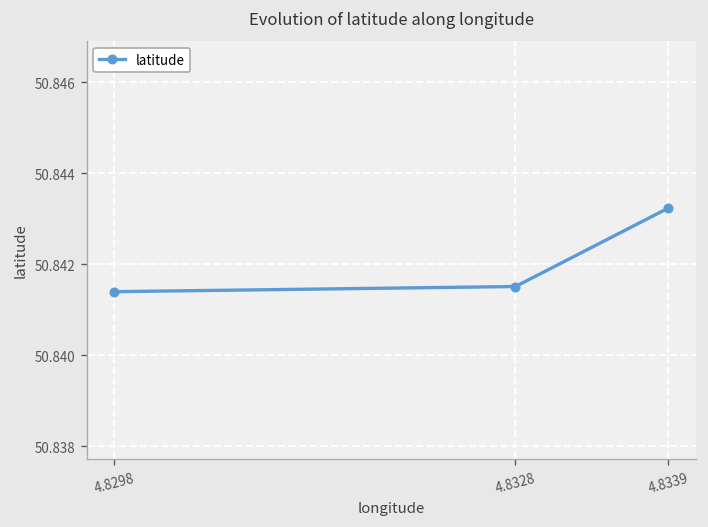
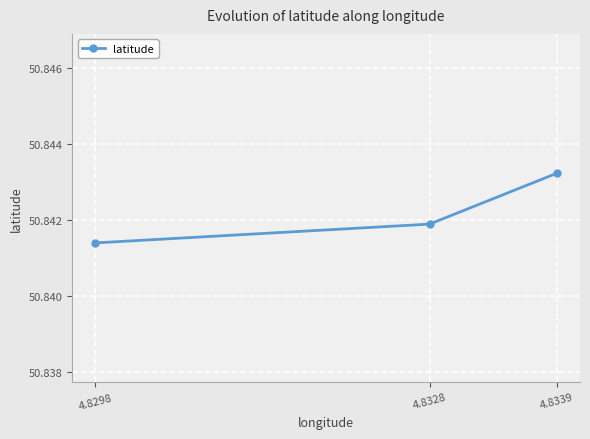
4.8328: 50.8415 -> 50.8419
